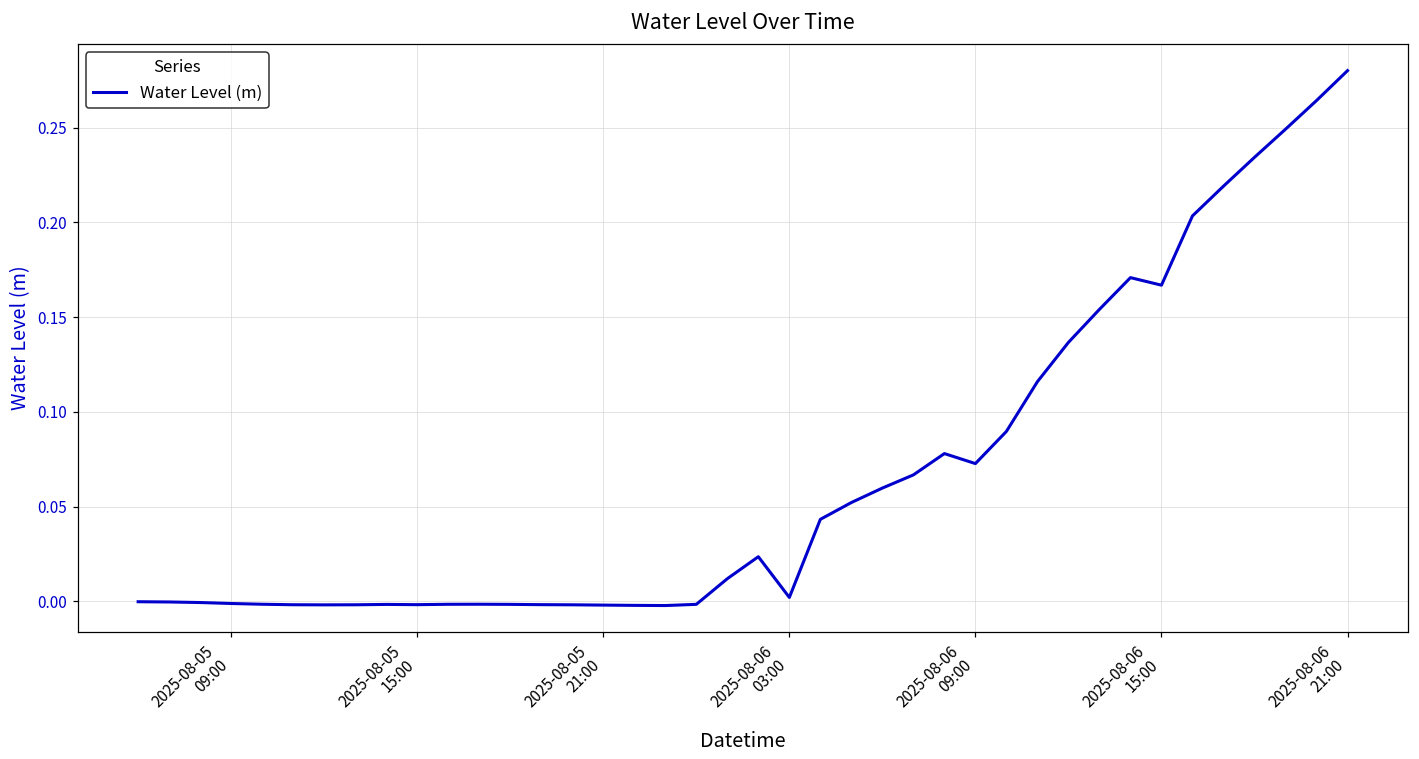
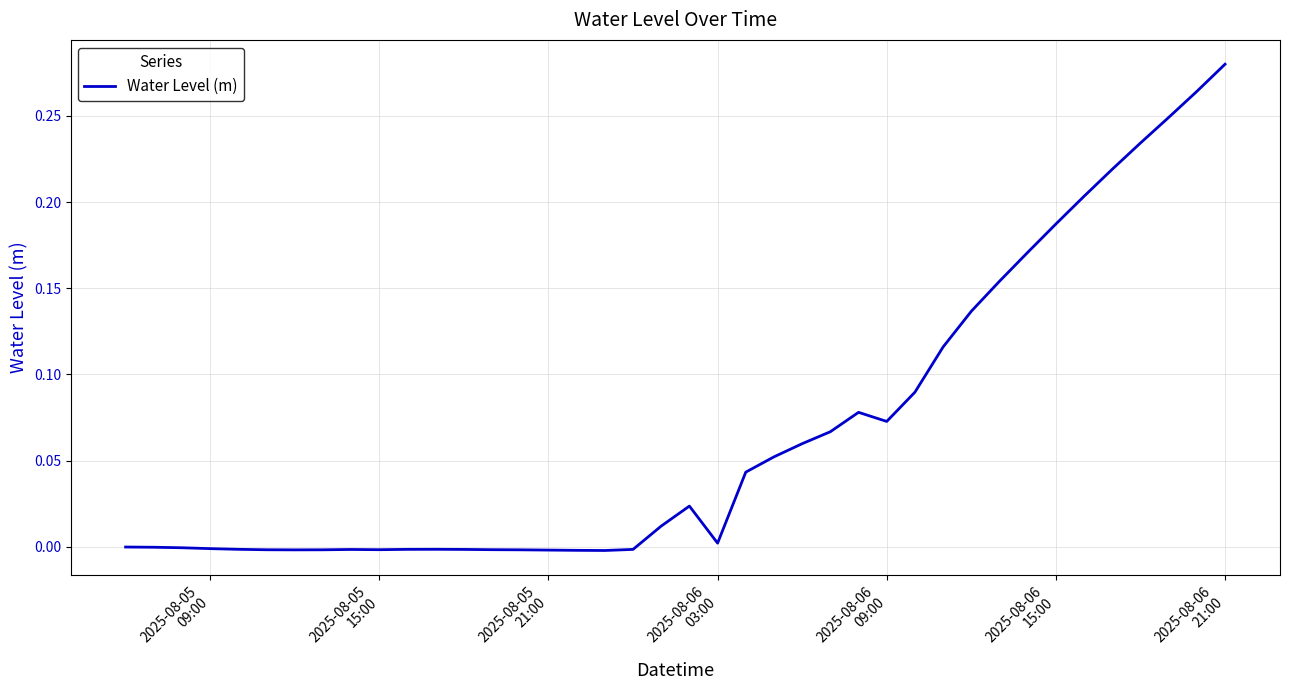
2025-08-06 15:00: 0.167 -> 0.187
